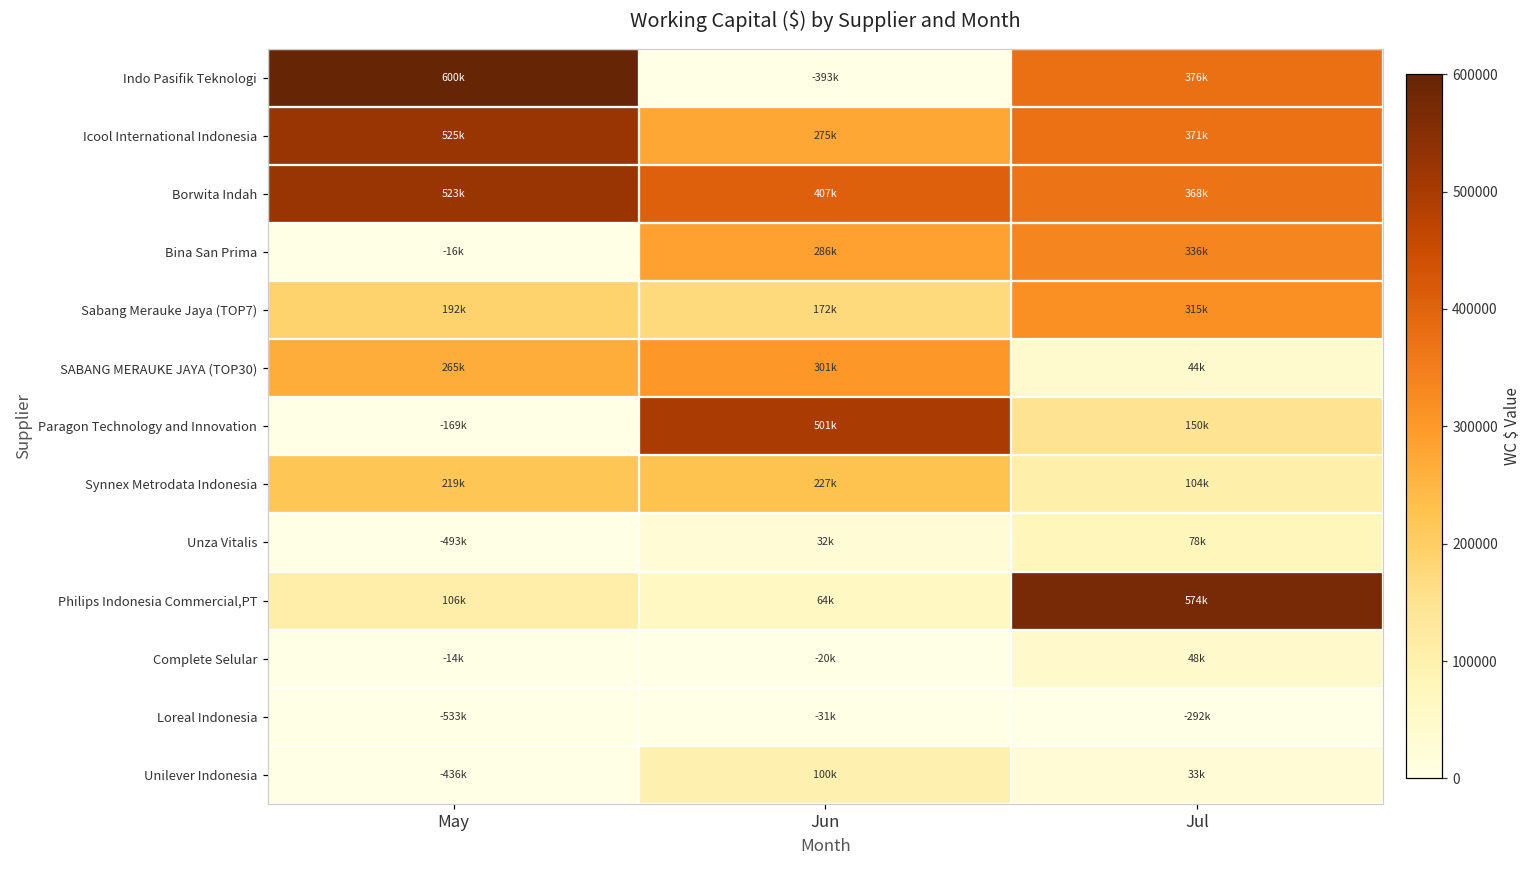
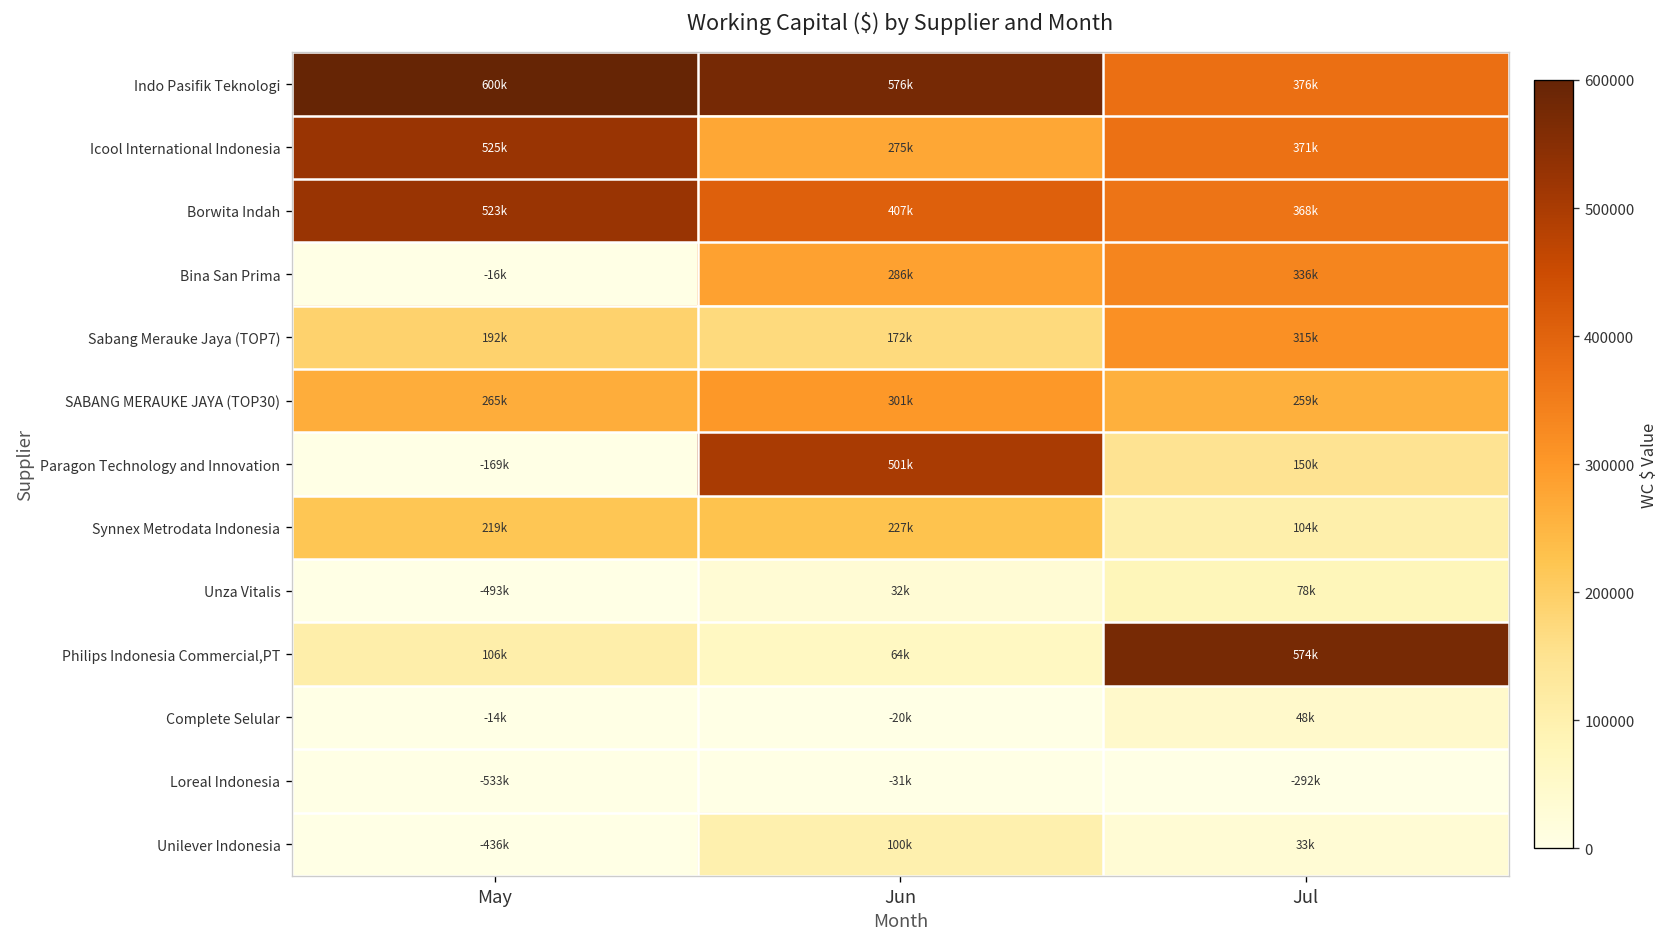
Indo Pasifik Teknologi, Jun: -393k -> 576k
SABANG MERAUKE JAYA (TOP30), Jul: 44k -> 259k
